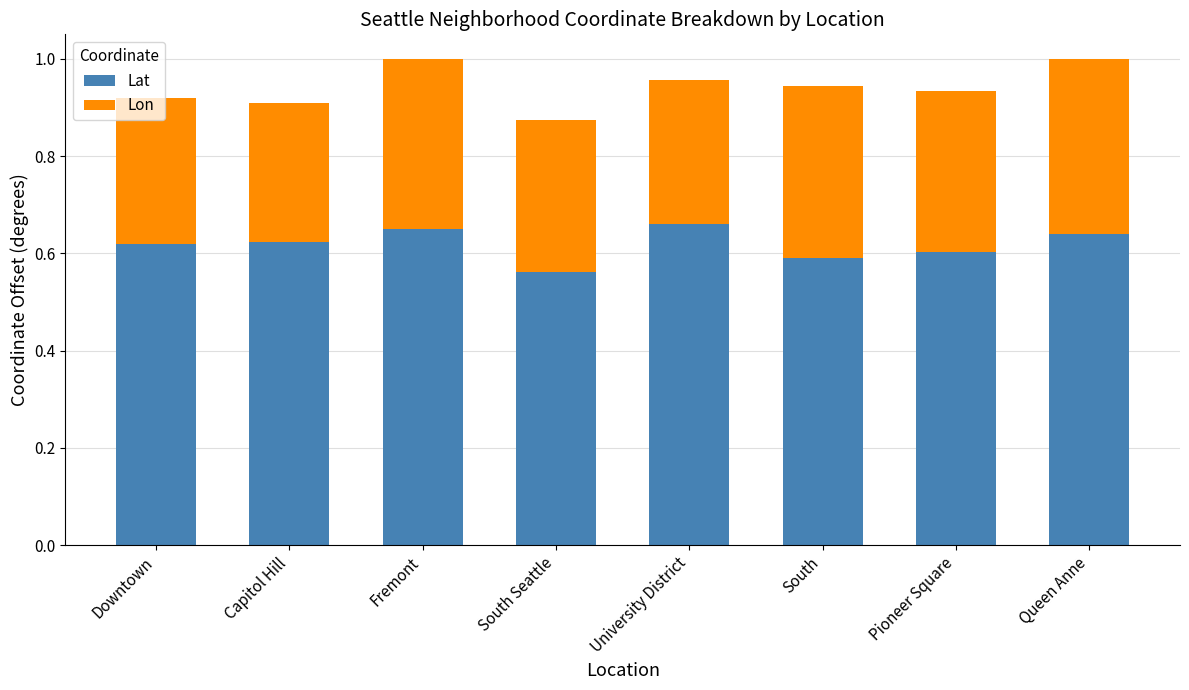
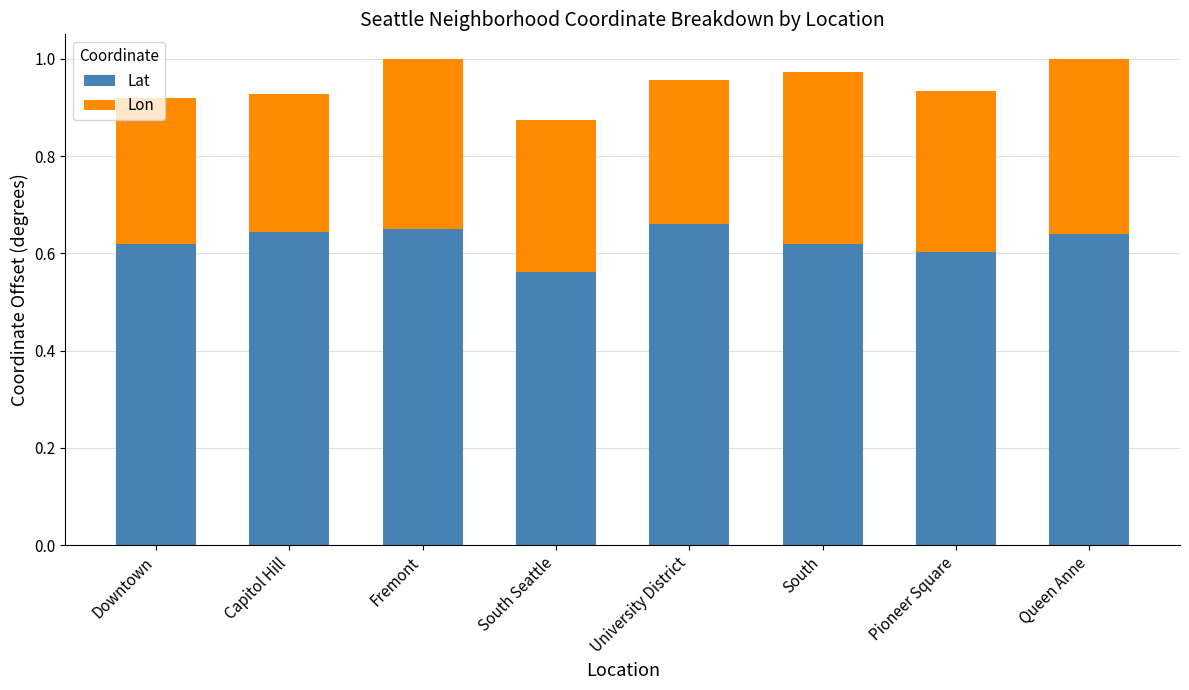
Lat, Capitol Hill: 0.62 -> 0.64
Lat, South: 0.59 -> 0.62
